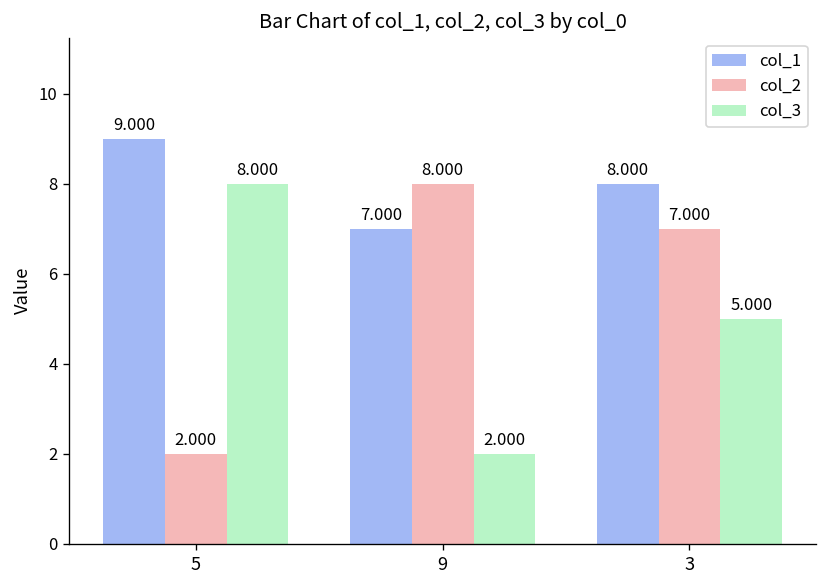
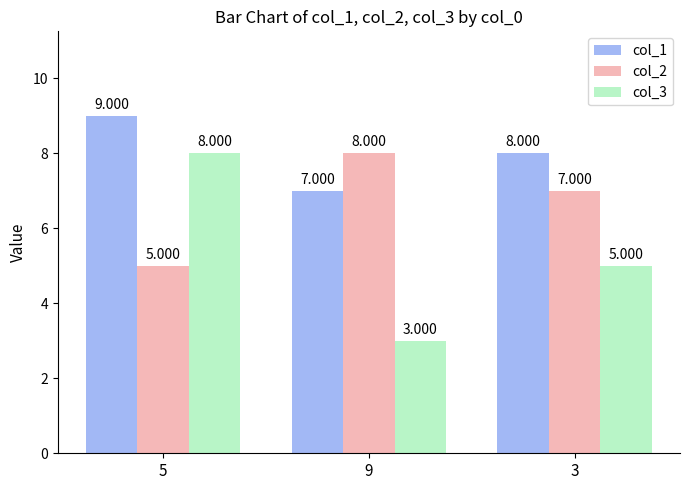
col_2, 5: 2.000 -> 5.000
col_3, 9: 2.000 -> 3.000
